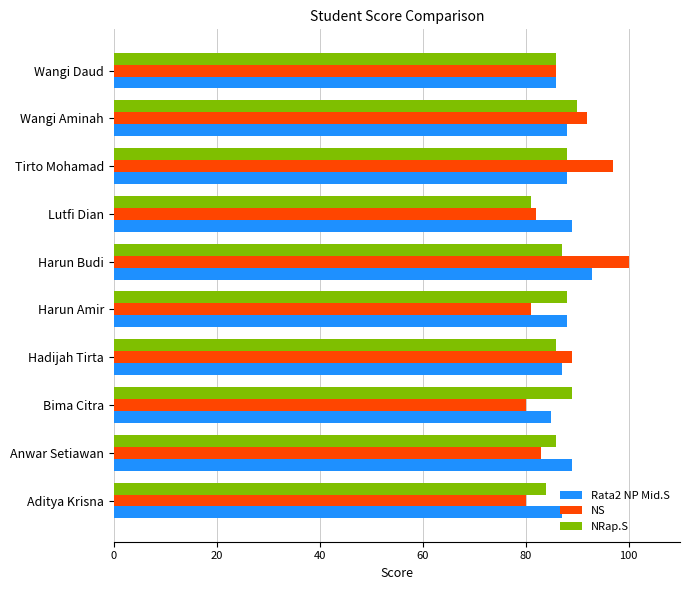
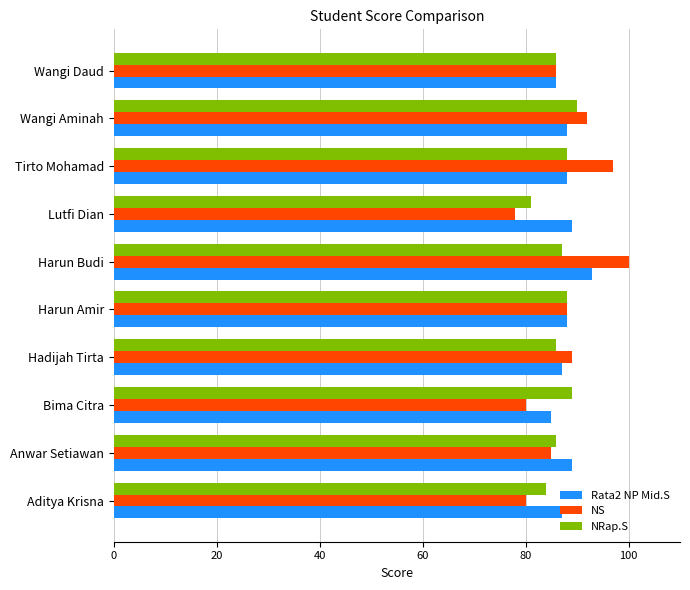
NS, Lutfi Dian: 82 -> 78
NS, Harun Amir: 81 -> 88
NS, Anwar Setiawan: 83 -> 85
